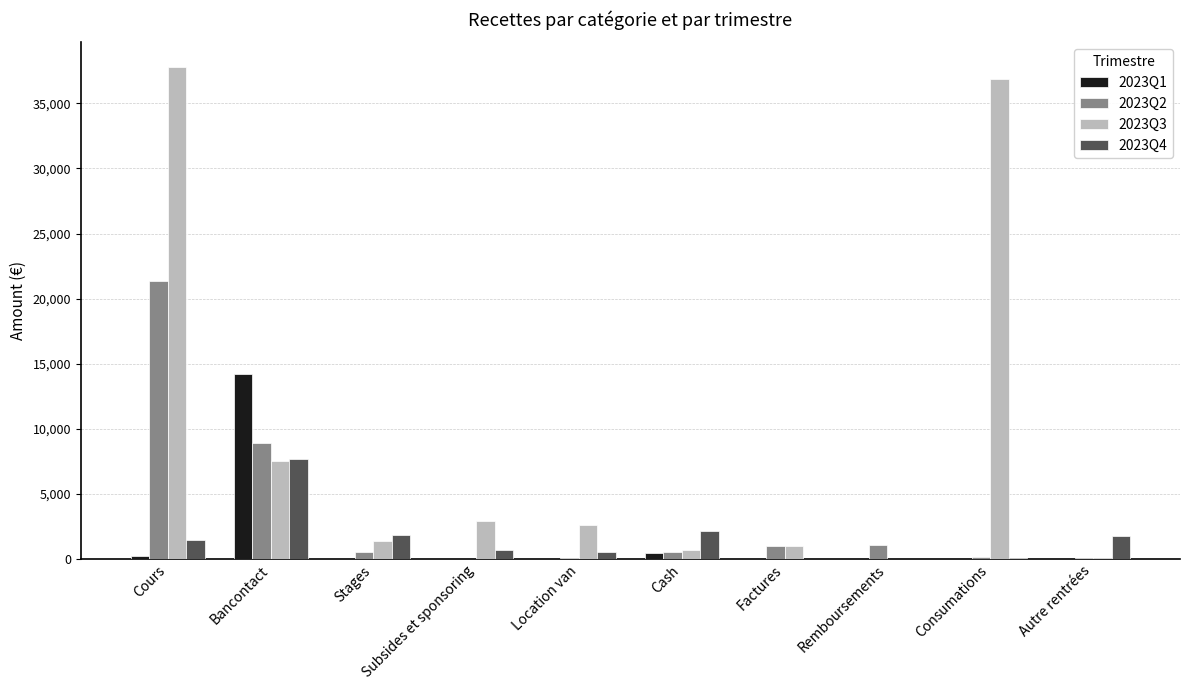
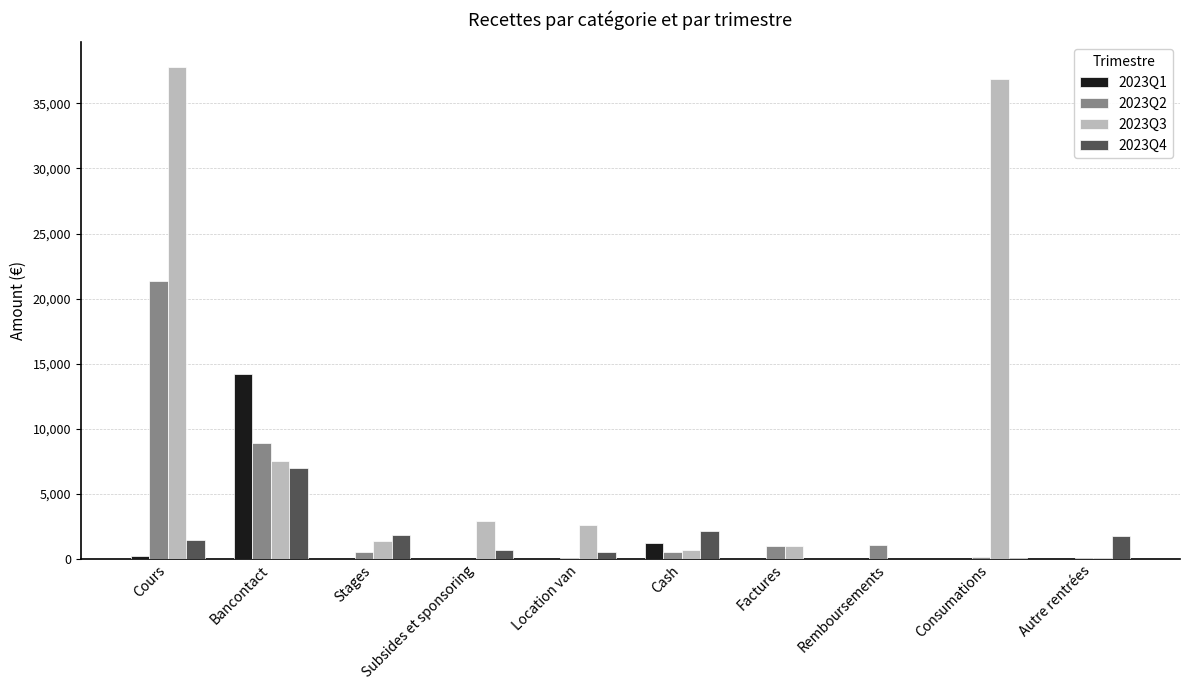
2023Q4, Bancontact: 7,700 -> 7,000
2023Q1, Cash: 500 -> 1,300
